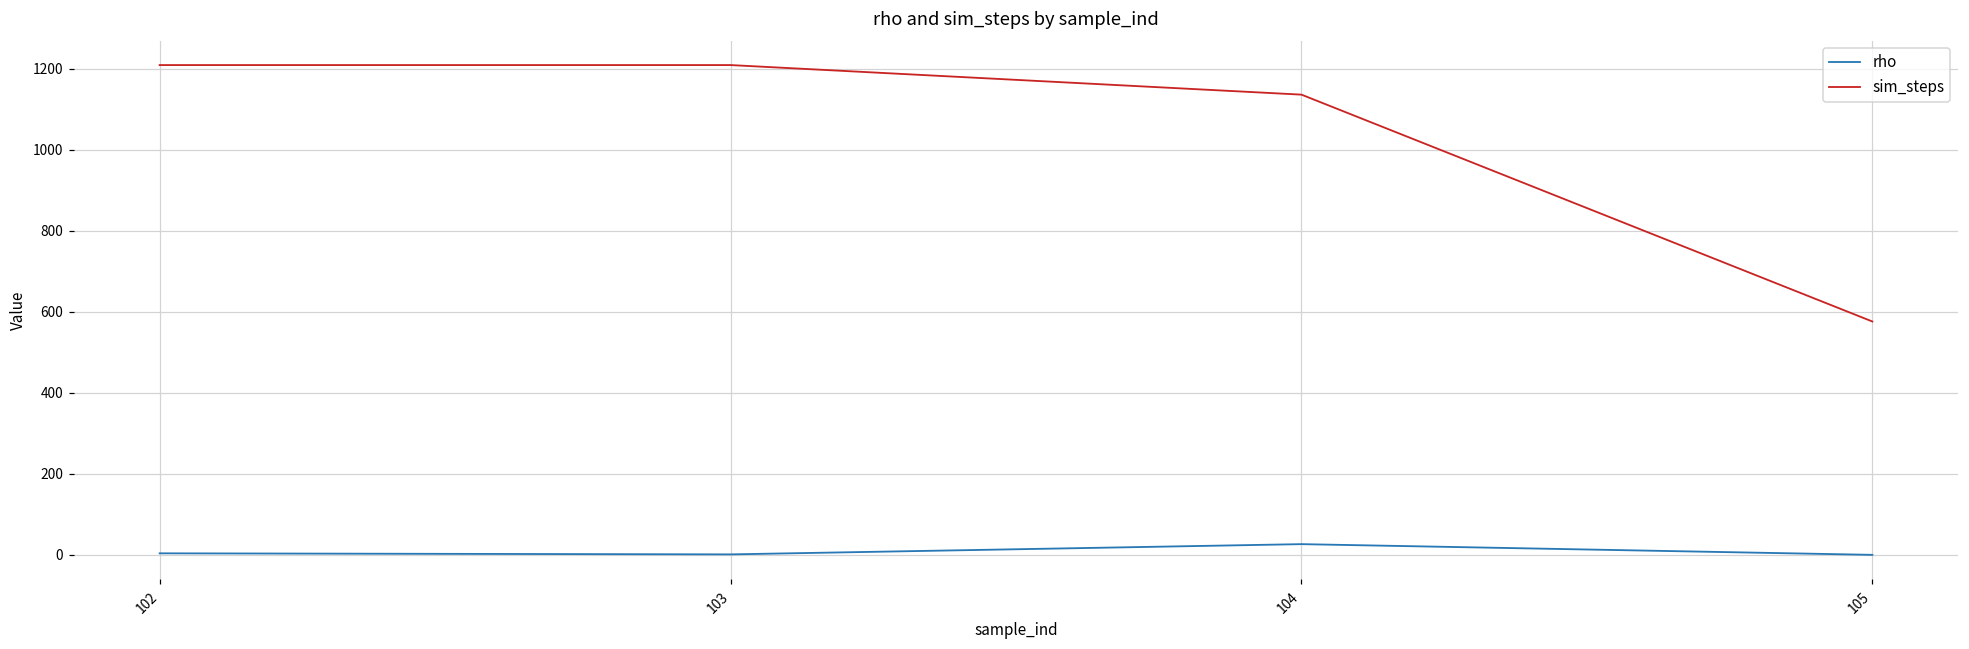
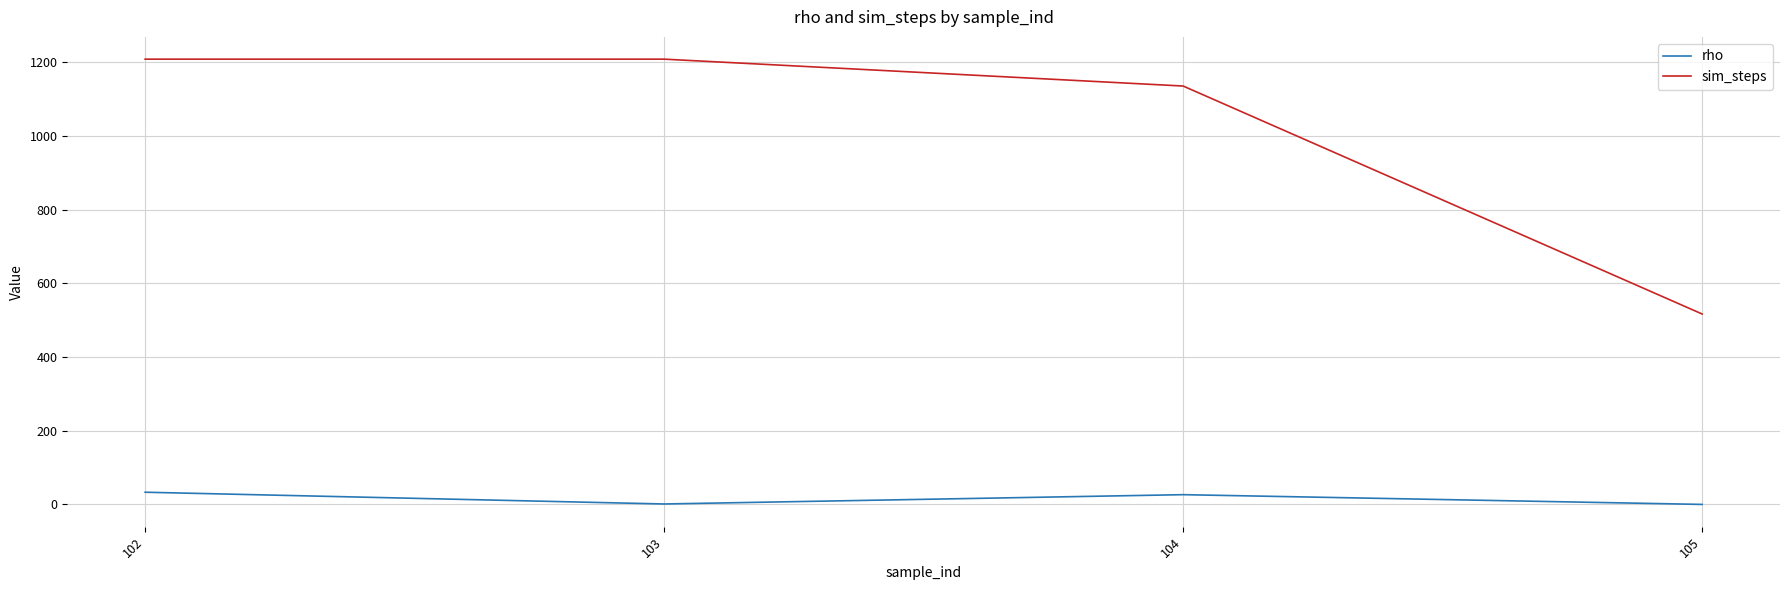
rho, 102: 0 -> 30
sim_steps, 105: 580 -> 520
